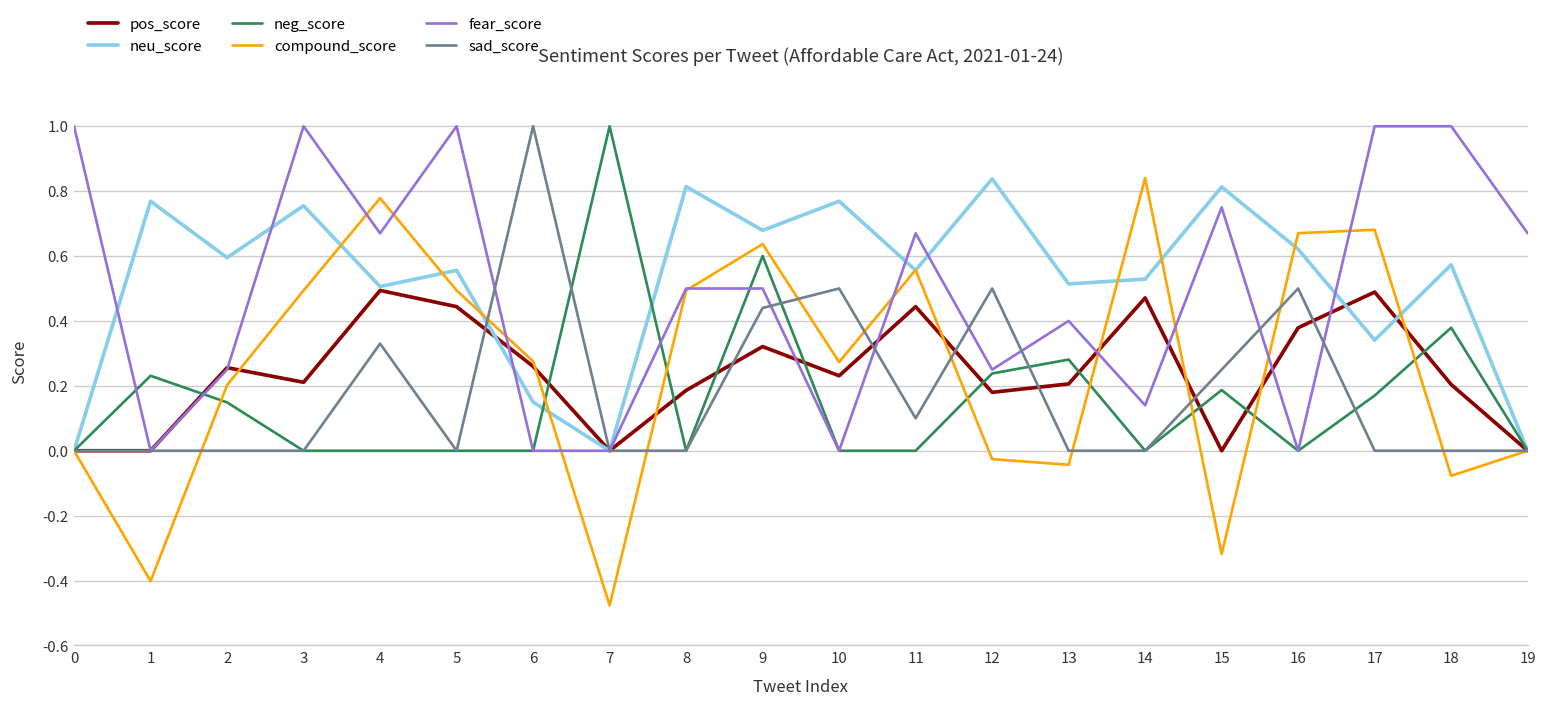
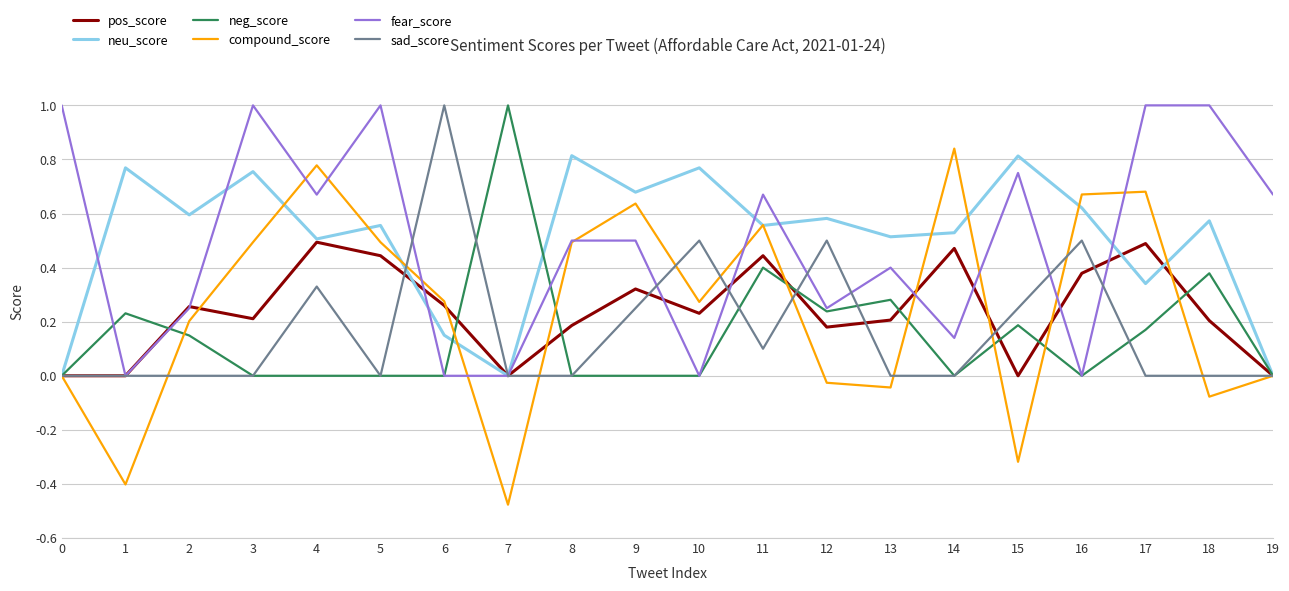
neg_score, 9: 0.6 -> 0.0
sad_score, 9: 0.44 -> 0.25
neg_score, 11: 0.0 -> 0.4
neu_score, 12: 0.84 -> 0.58
